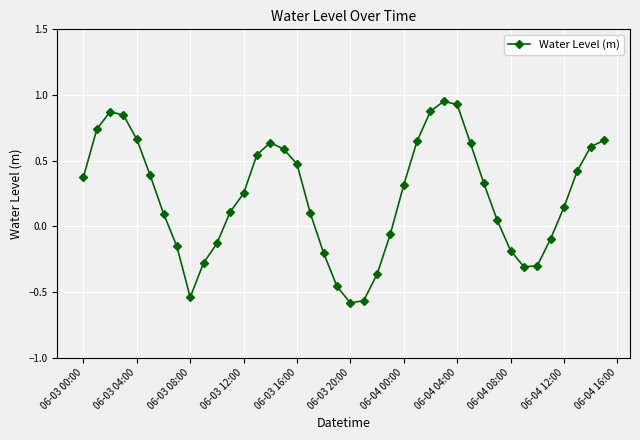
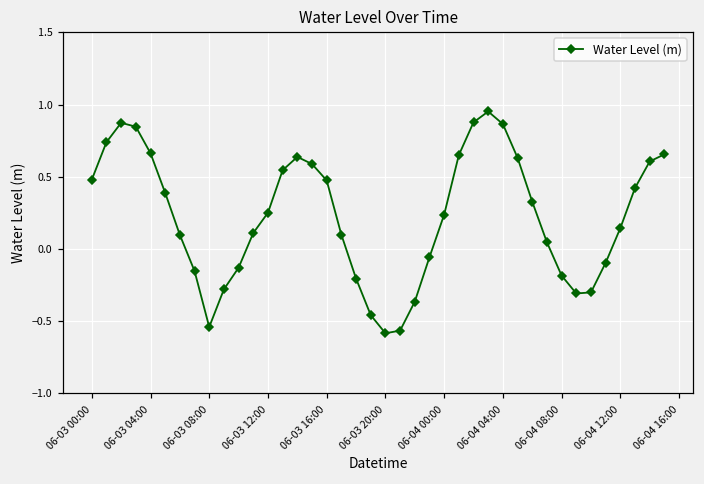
06-03 00:00: 0.37 -> 0.48
06-04 00:00: 0.32 -> 0.24
06-04 04:00: 0.93 -> 0.86
